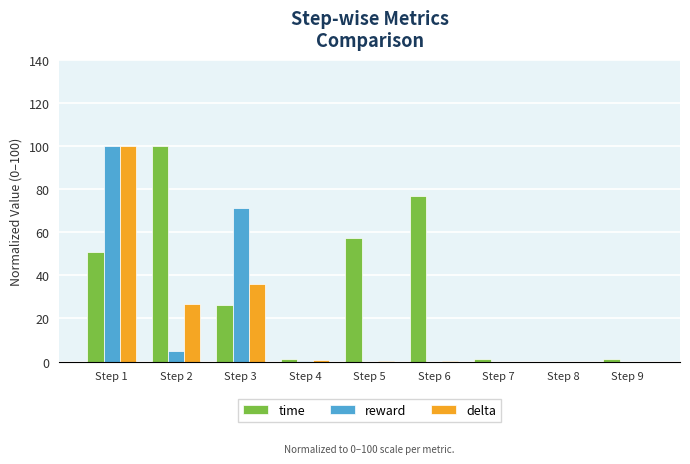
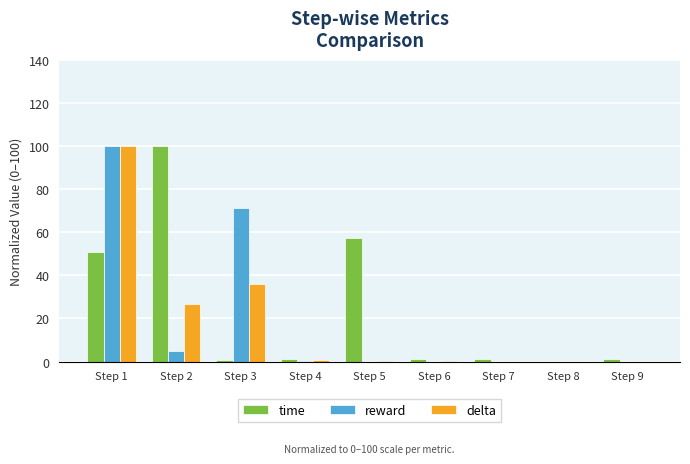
time, Step 3: 26 -> 1
time, Step 6: 77 -> 1
